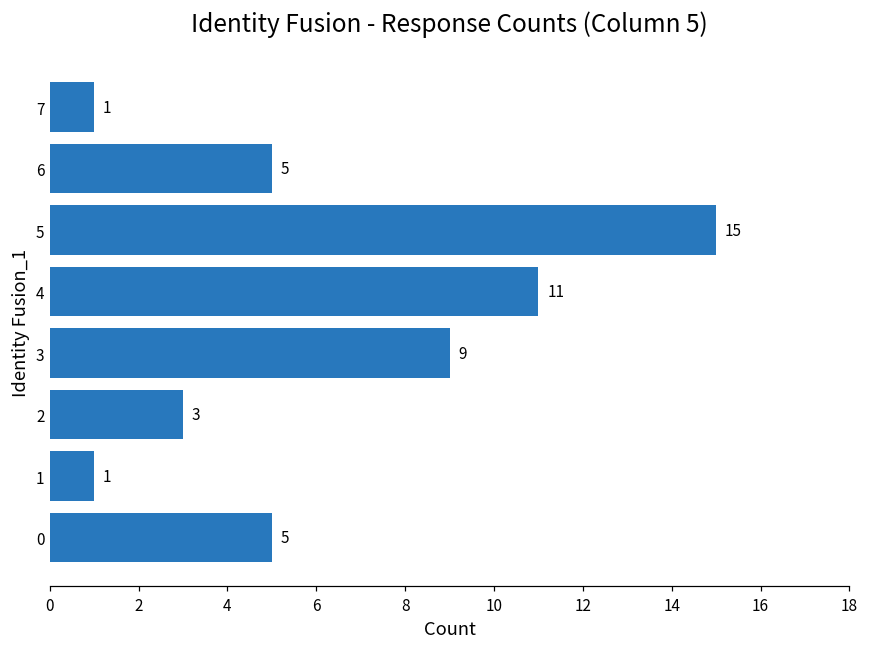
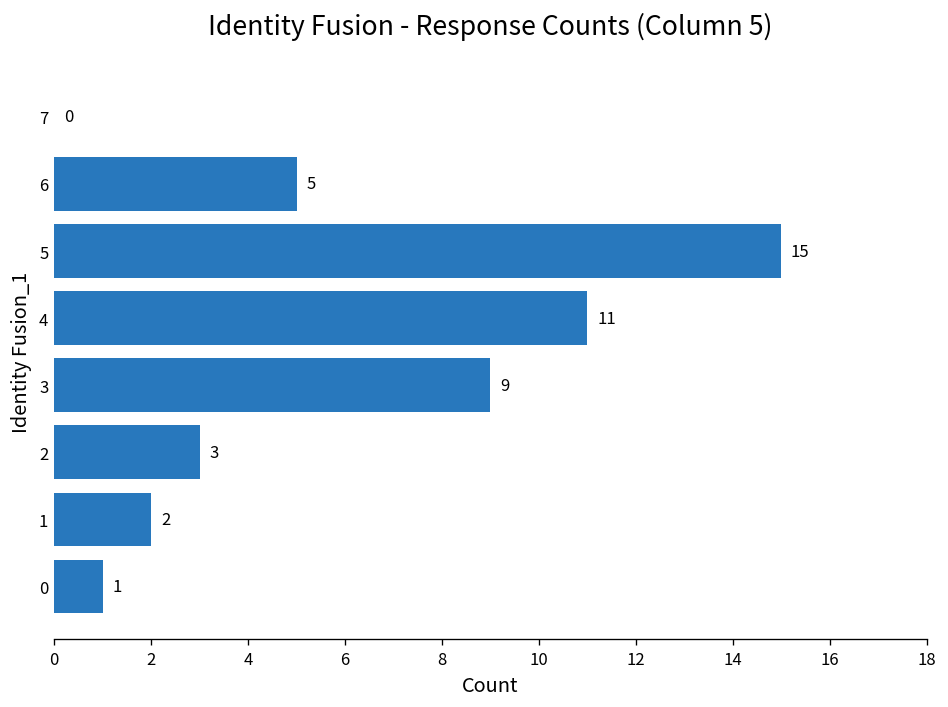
7: 1 -> 0
1: 1 -> 2
0: 5 -> 1
